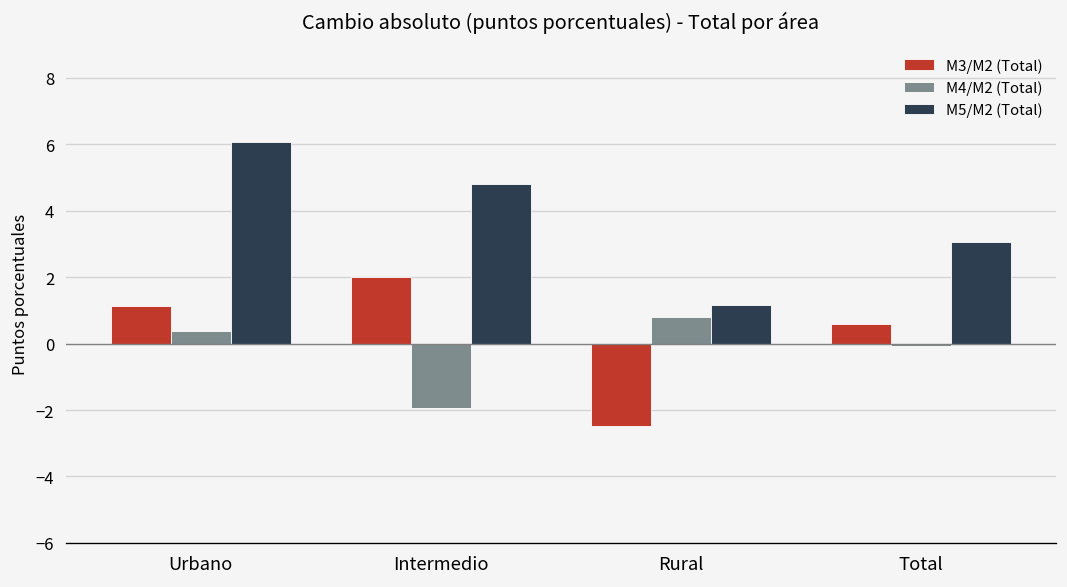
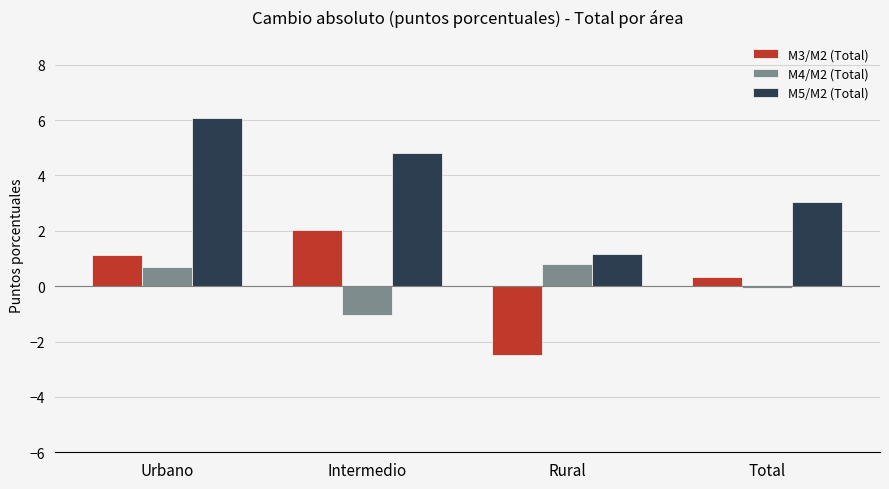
M4/M2 (Total), Urbano: 0.4 -> 0.7
M4/M2 (Total), Intermedio: -1.9 -> -1.0
M3/M2 (Total), Total: 0.6 -> 0.3
